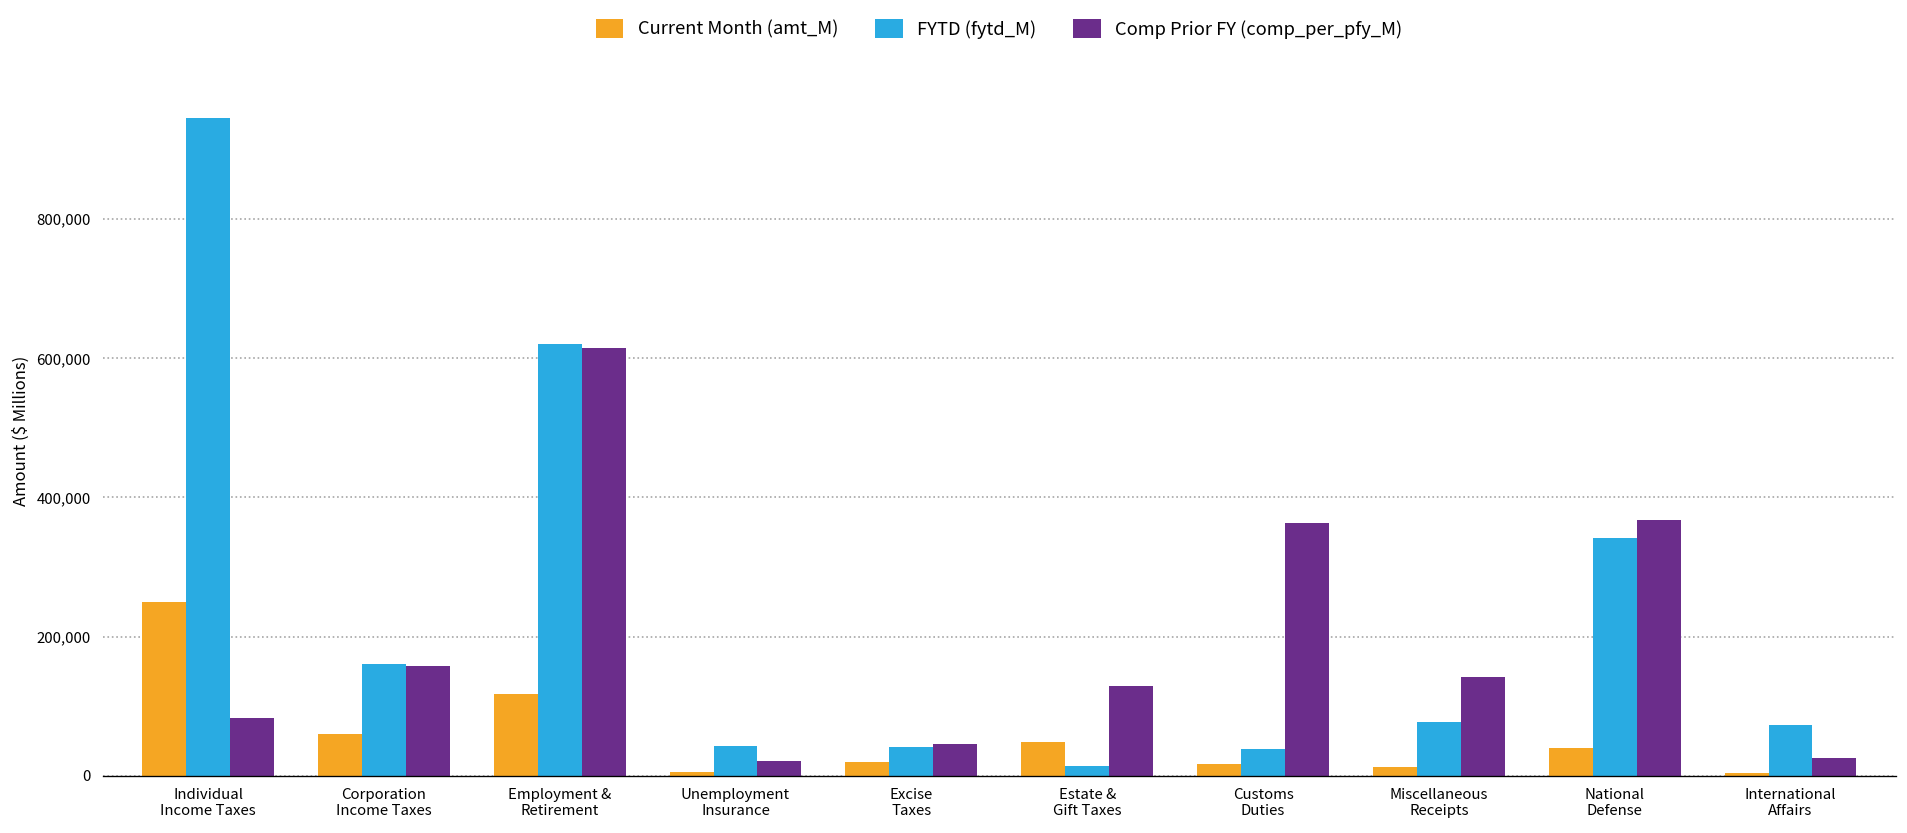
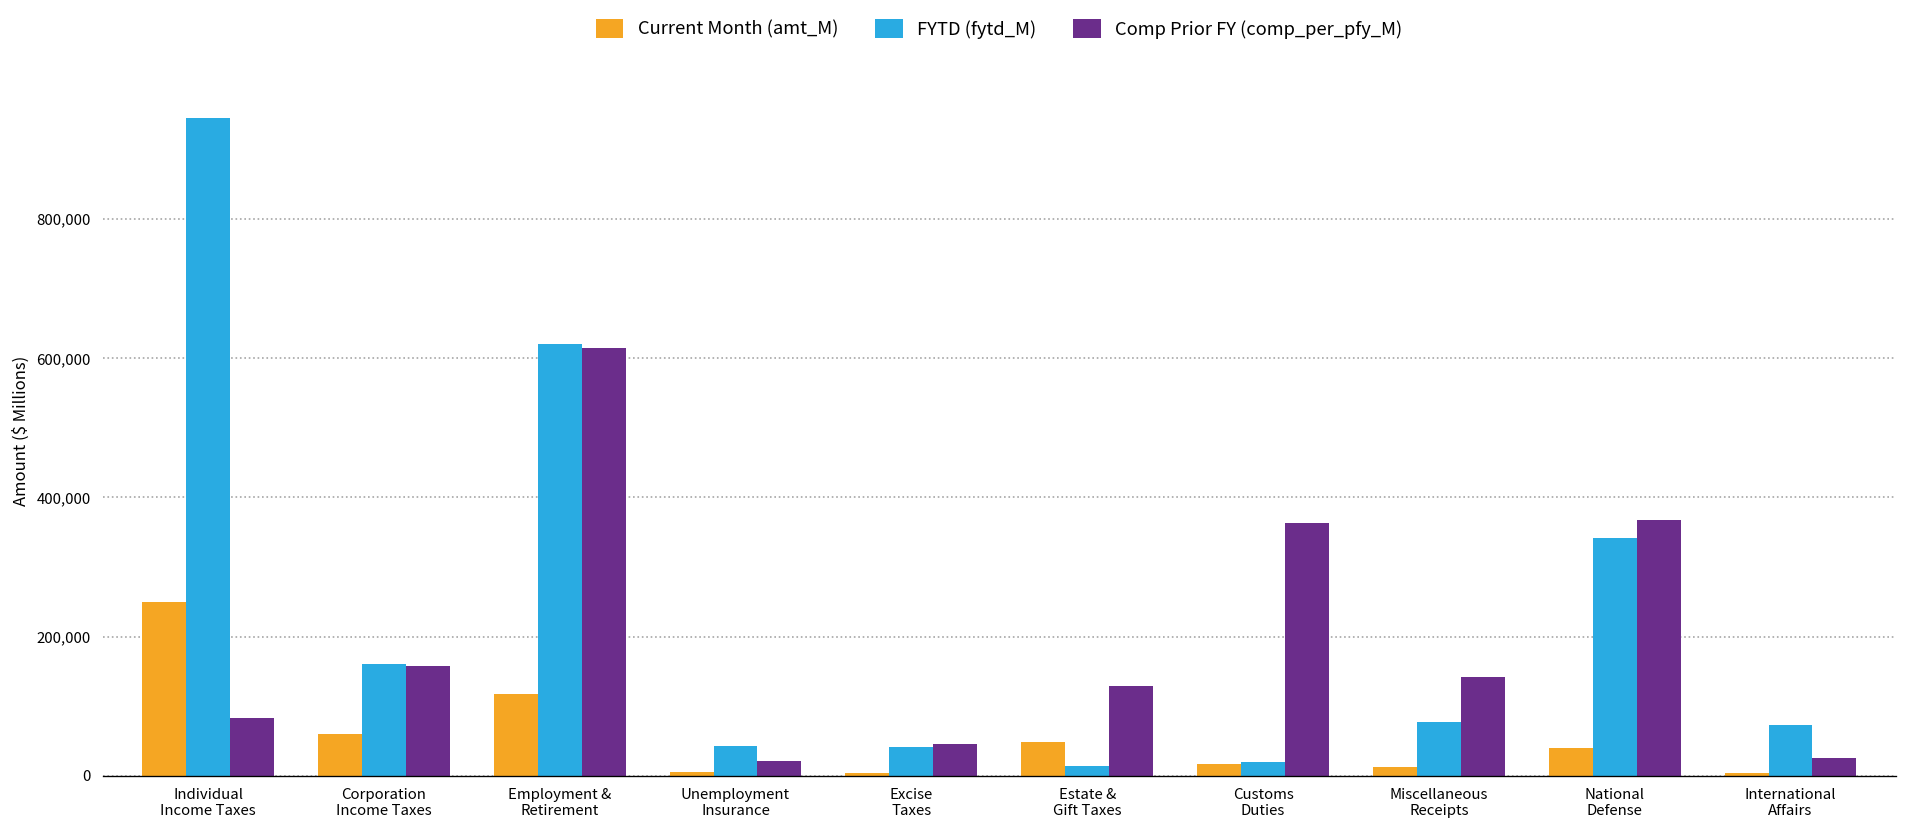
Current Month (amt_M), Excise Taxes: 20,000 -> 0
FYTD (fytd_M), Customs Duties: 40,000 -> 20,000
